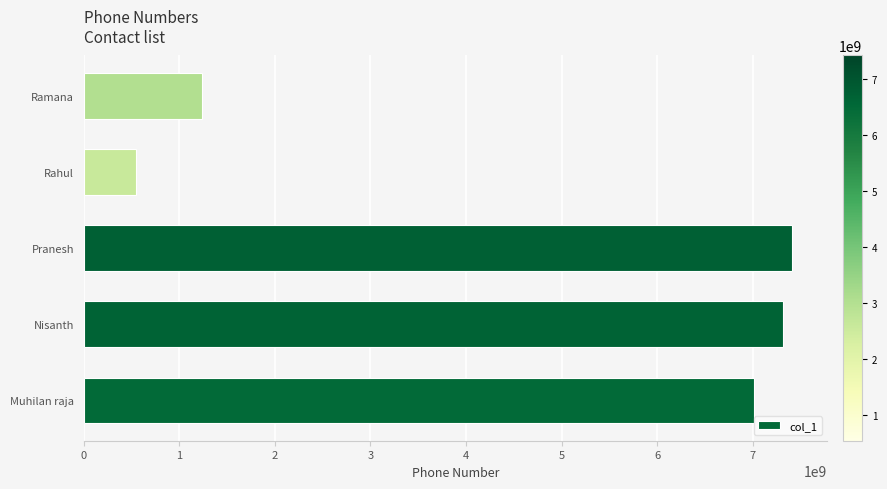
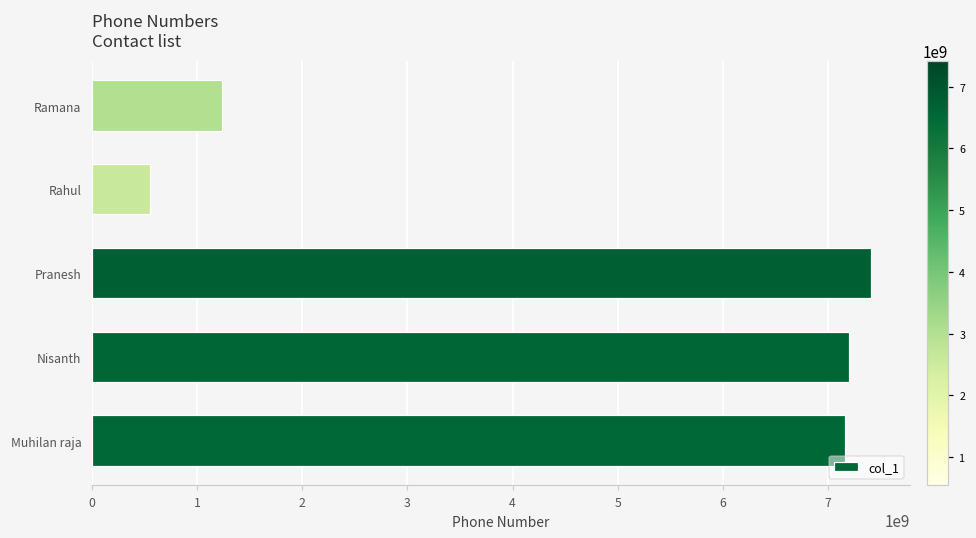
Nisanth: 7300000000 -> 7200000000
Muhilan raja: 7000000000 -> 7200000000
